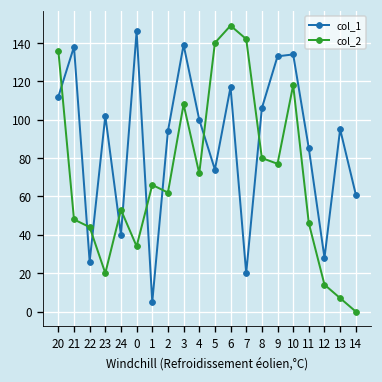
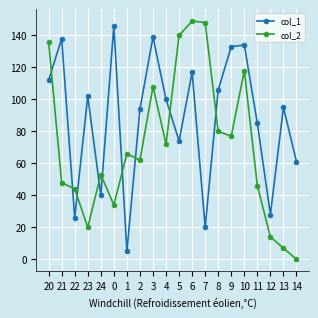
col_2, 7: 142 -> 148
